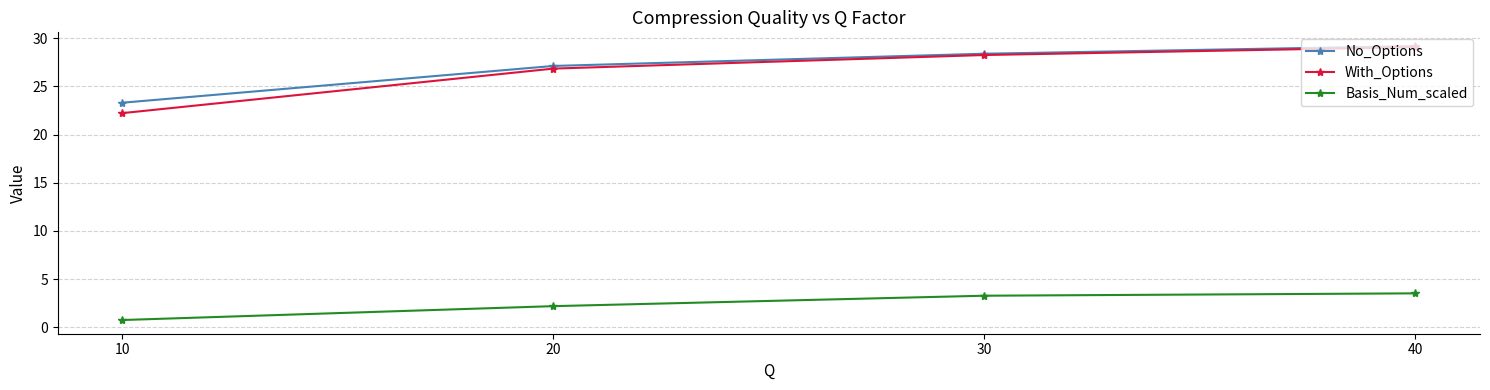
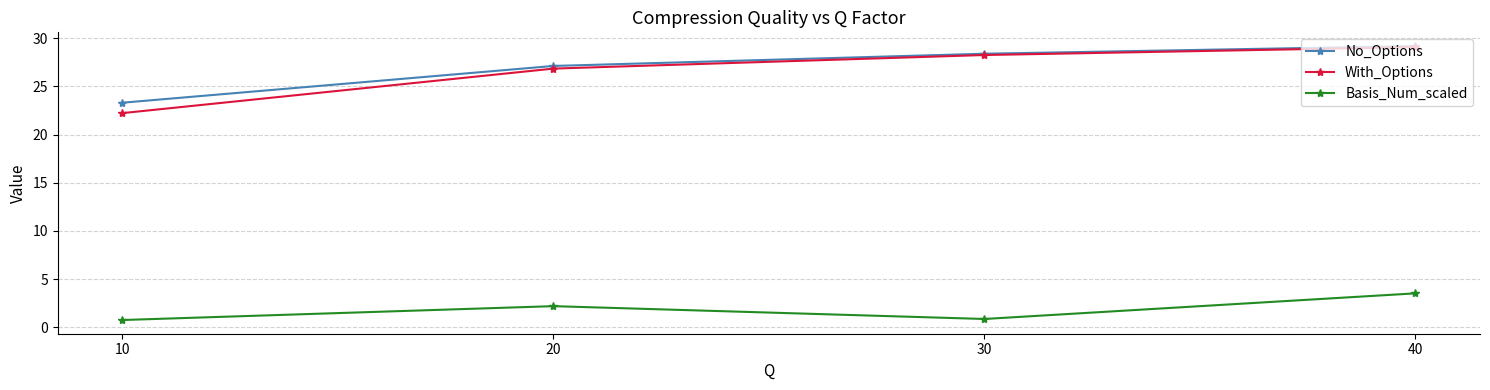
Basis_Num_scaled, 30: 3 -> 1
